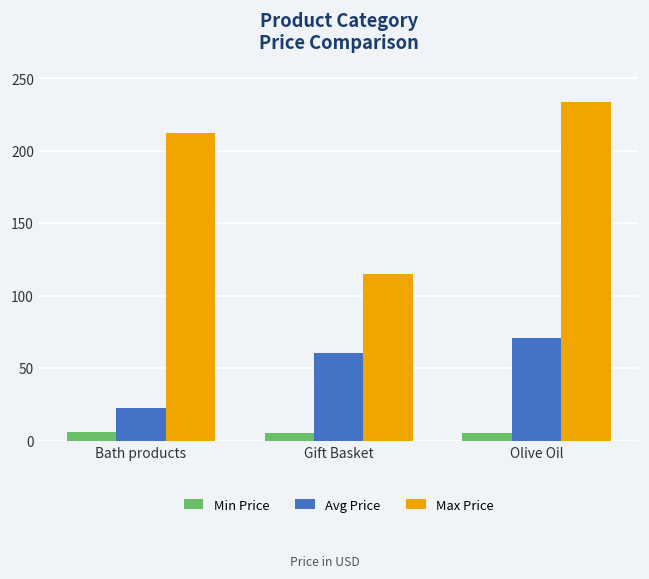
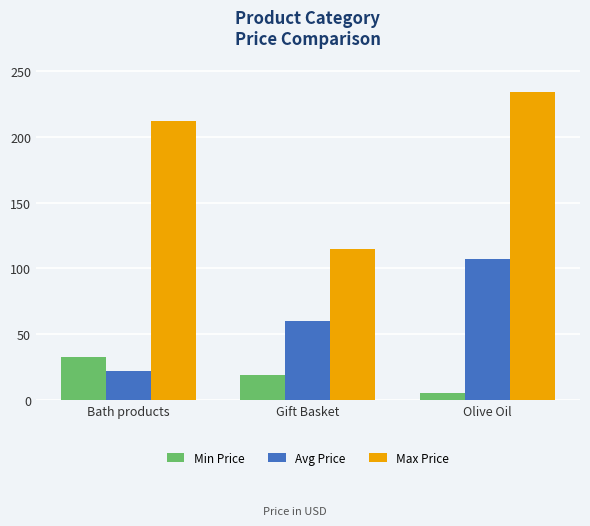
Min Price, Bath products: 6 -> 33
Min Price, Gift Basket: 6 -> 20
Avg Price, Olive Oil: 71 -> 107
